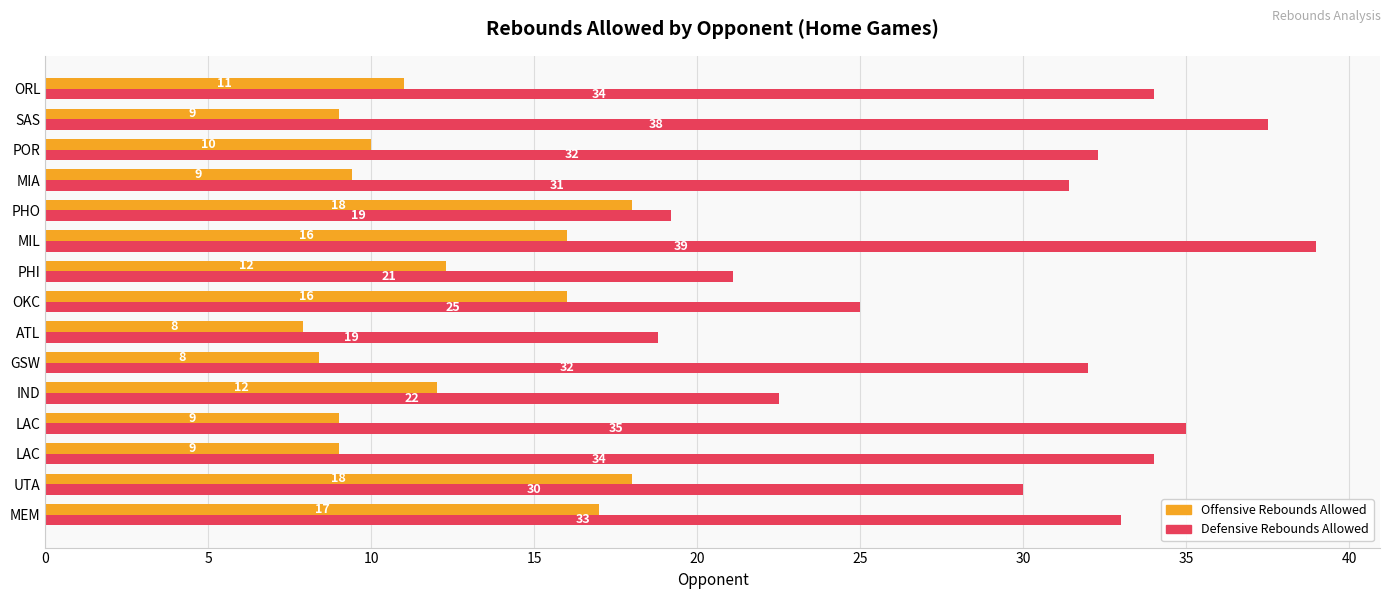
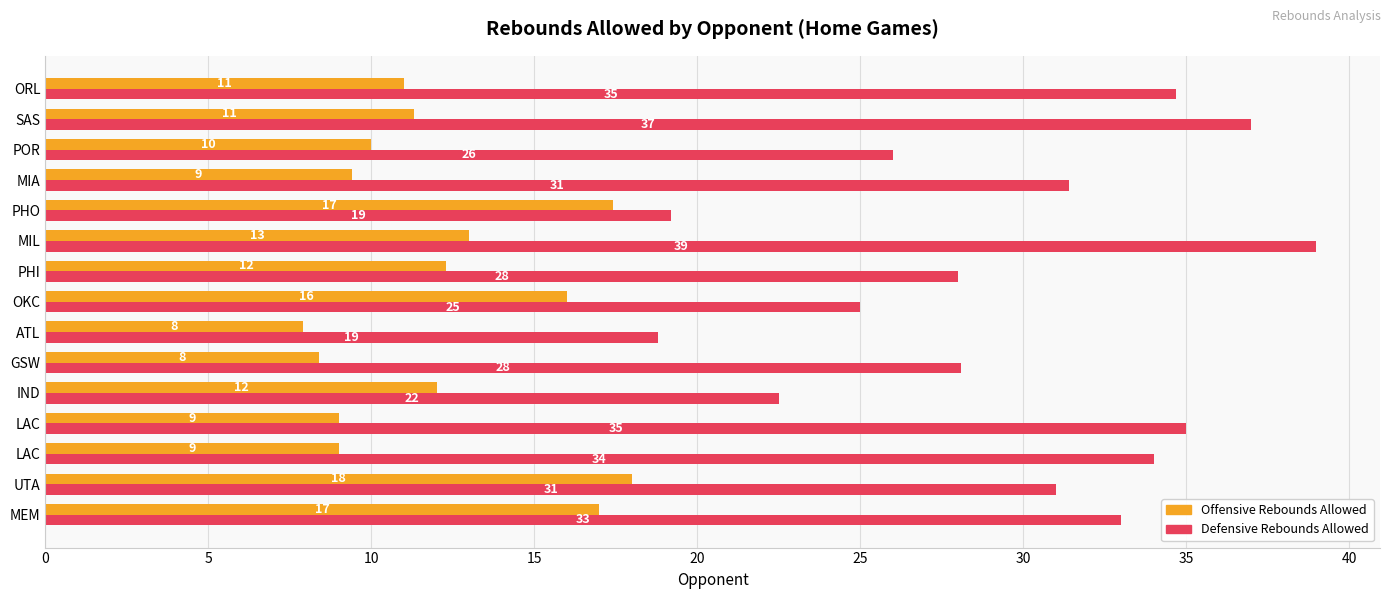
Defensive Rebounds Allowed, ORL: 34 -> 35
Offensive Rebounds Allowed, SAS: 9 -> 11
Defensive Rebounds Allowed, SAS: 38 -> 37
Defensive Rebounds Allowed, POR: 32 -> 26
Offensive Rebounds Allowed, PHO: 18 -> 17
Offensive Rebounds Allowed, MIL: 16 -> 13
Defensive Rebounds Allowed, PHI: 21 -> 28
Defensive Rebounds Allowed, GSW: 32 -> 28
Defensive Rebounds Allowed, UTA: 30 -> 31
